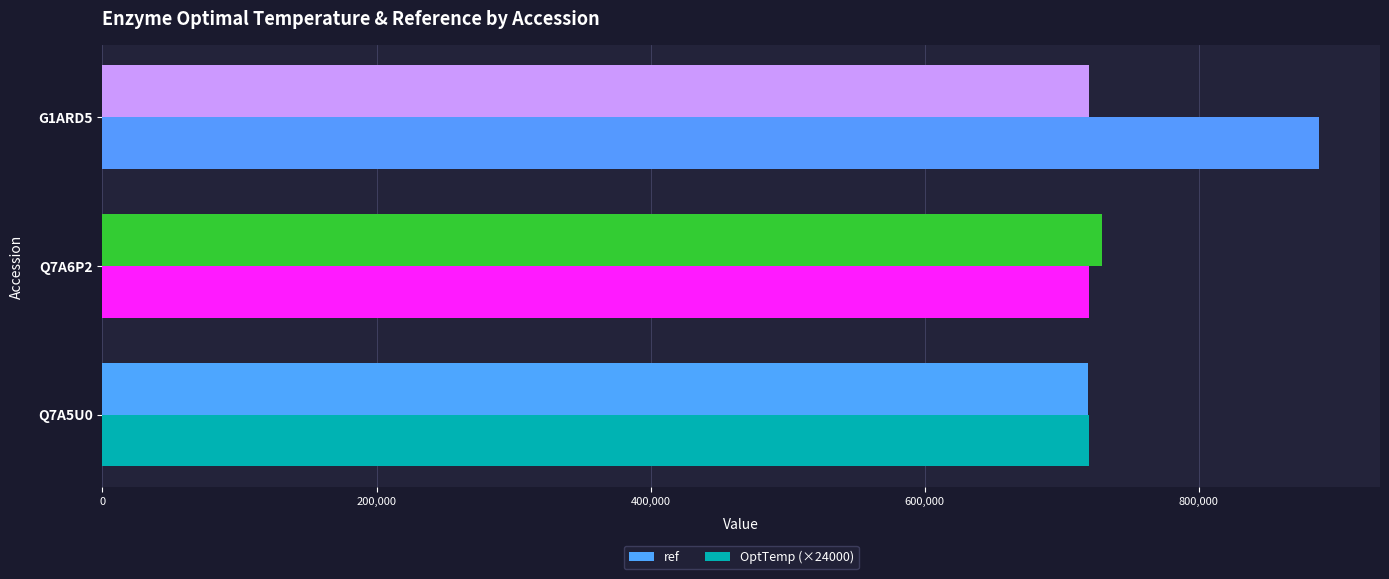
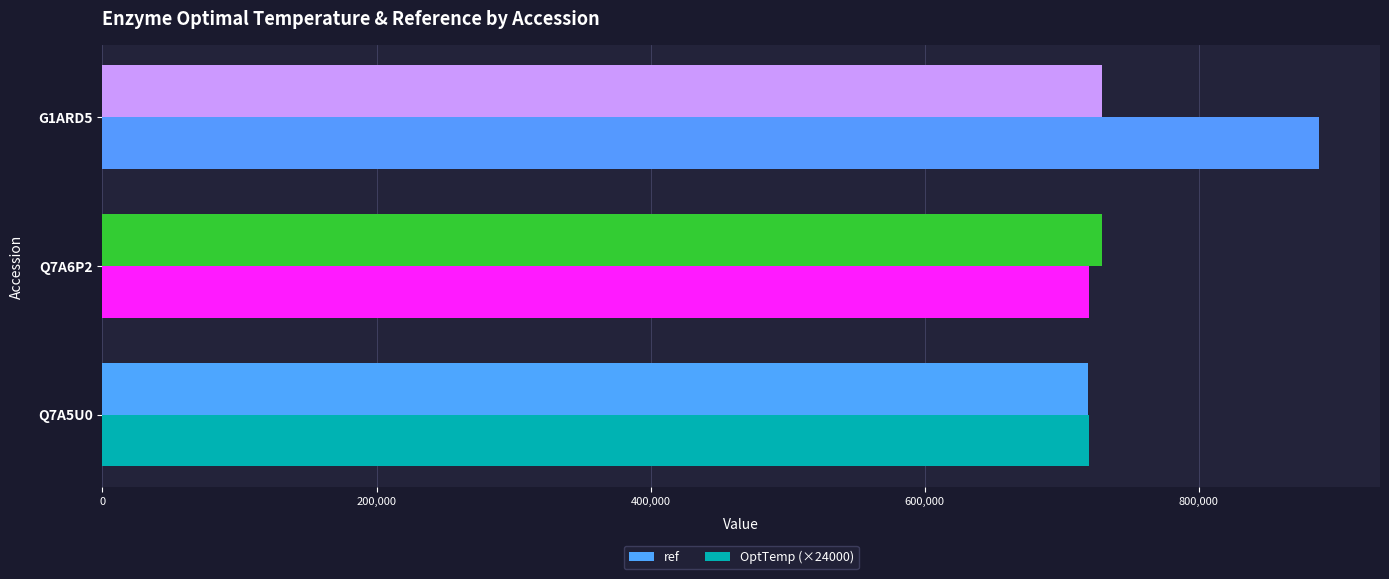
ref, G1ARD5: 720,000 -> 730,000
